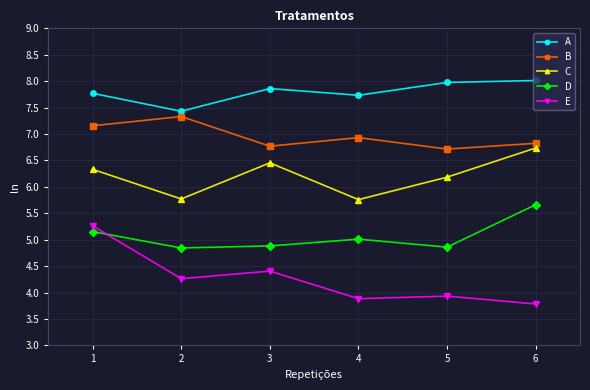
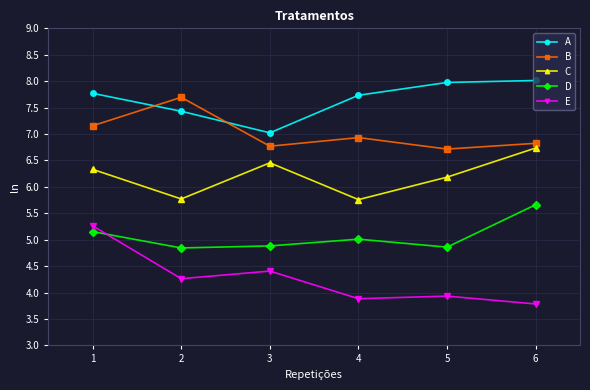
B, 2: 7.3 -> 7.7
A, 3: 7.9 -> 7.0
